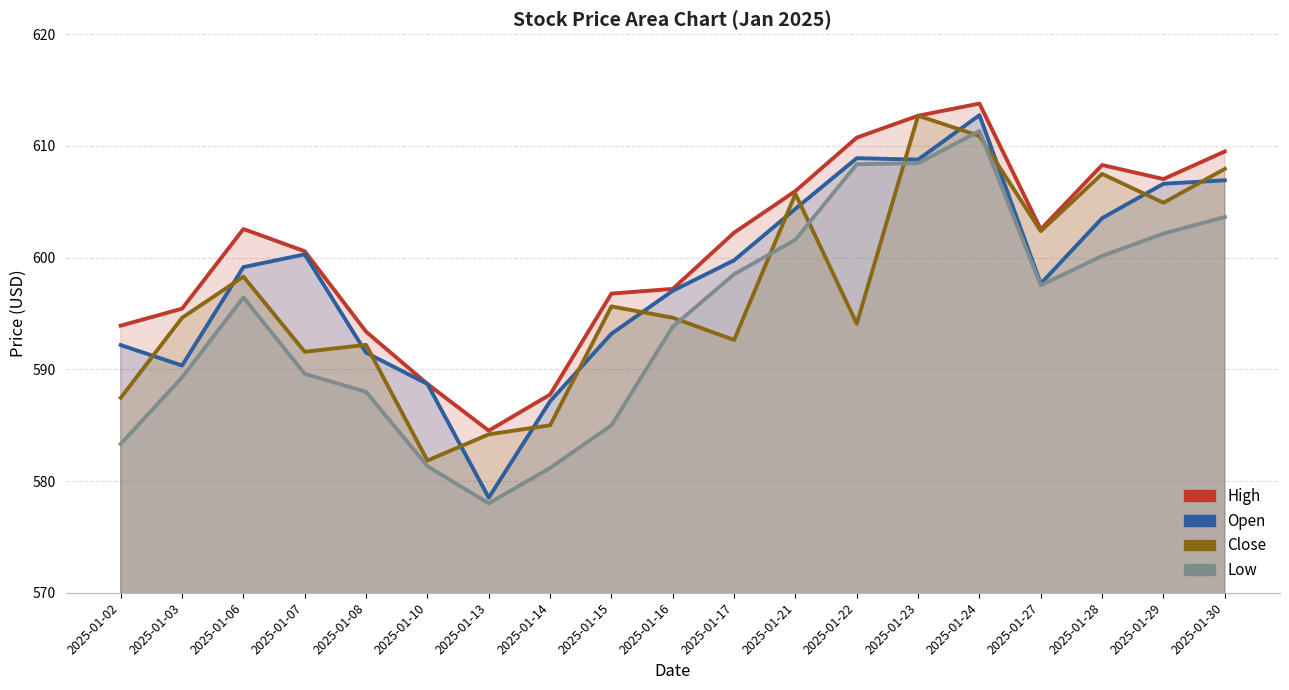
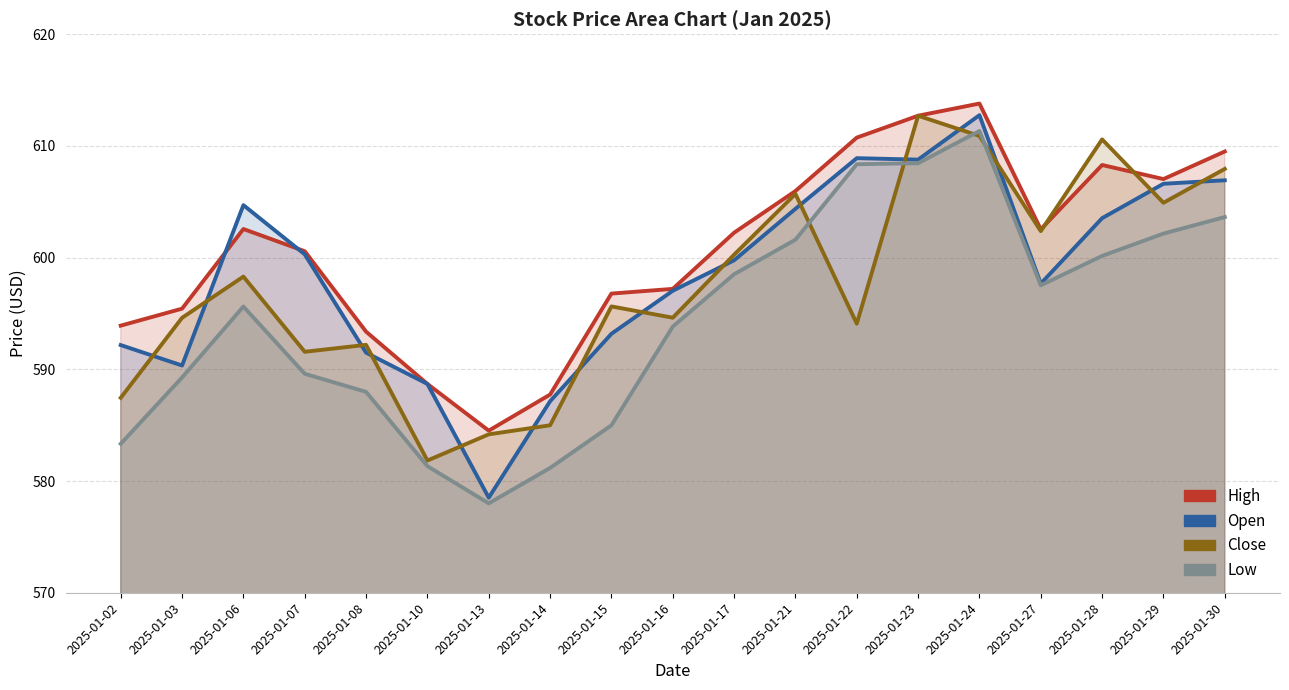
Open, 2025-01-06: 599.2 -> 604.7
Low, 2025-01-06: 596.4 -> 595.6
Close, 2025-01-17: 592.6 -> 600.3
Close, 2025-01-28: 607.5 -> 610.6
